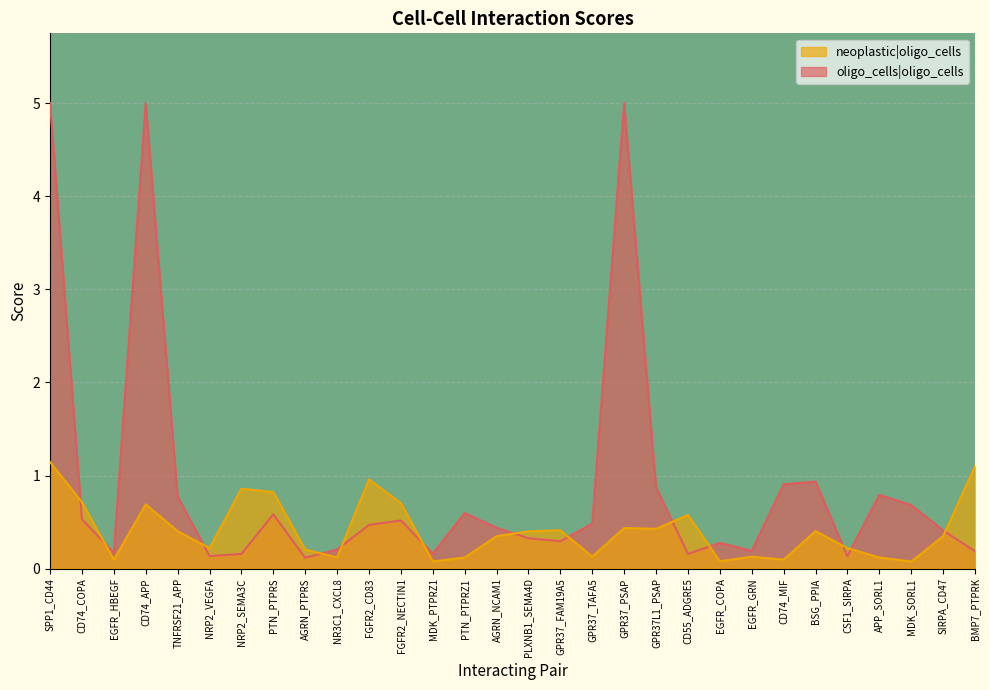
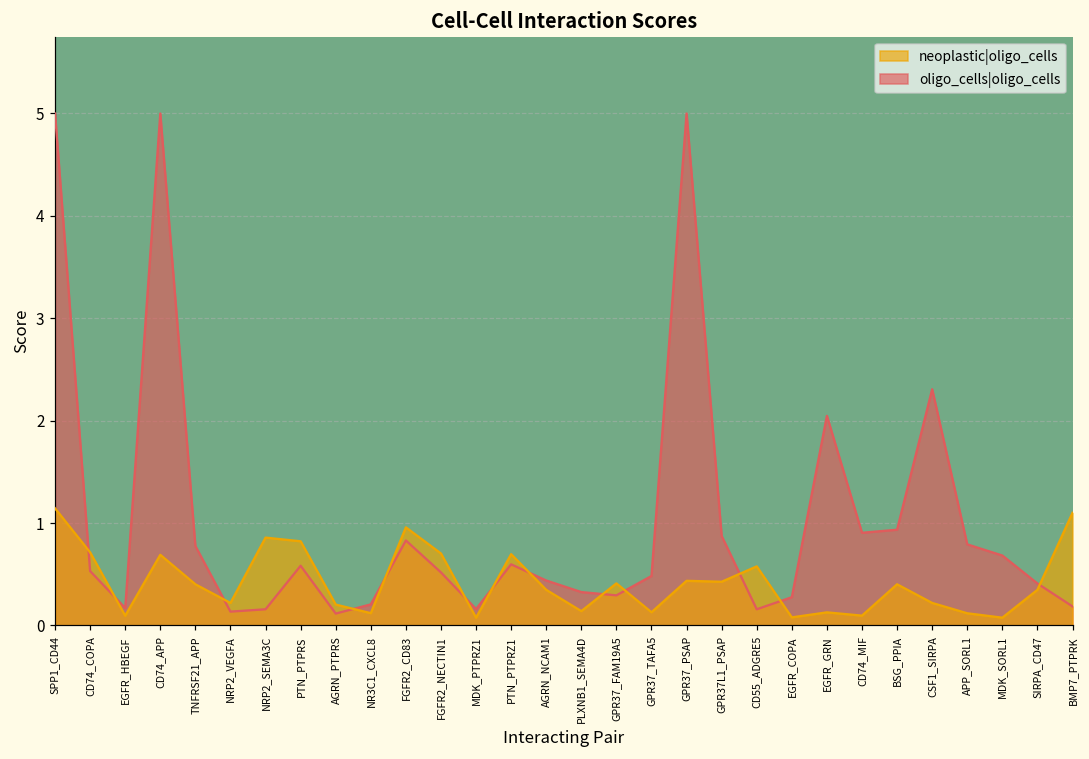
oligo_cells|oligo_cells, FGFR2_CD83: 0.5 -> 0.8
neoplastic|oligo_cells, PTN_PTPRZ1: 0.1 -> 0.7
neoplastic|oligo_cells, PLXNB1_SEMA4D: 0.4 -> 0.1
oligo_cells|oligo_cells, EGFR_GRN: 0.2 -> 2.0
oligo_cells|oligo_cells, CSF1_SIRPA: 0.1 -> 2.3
